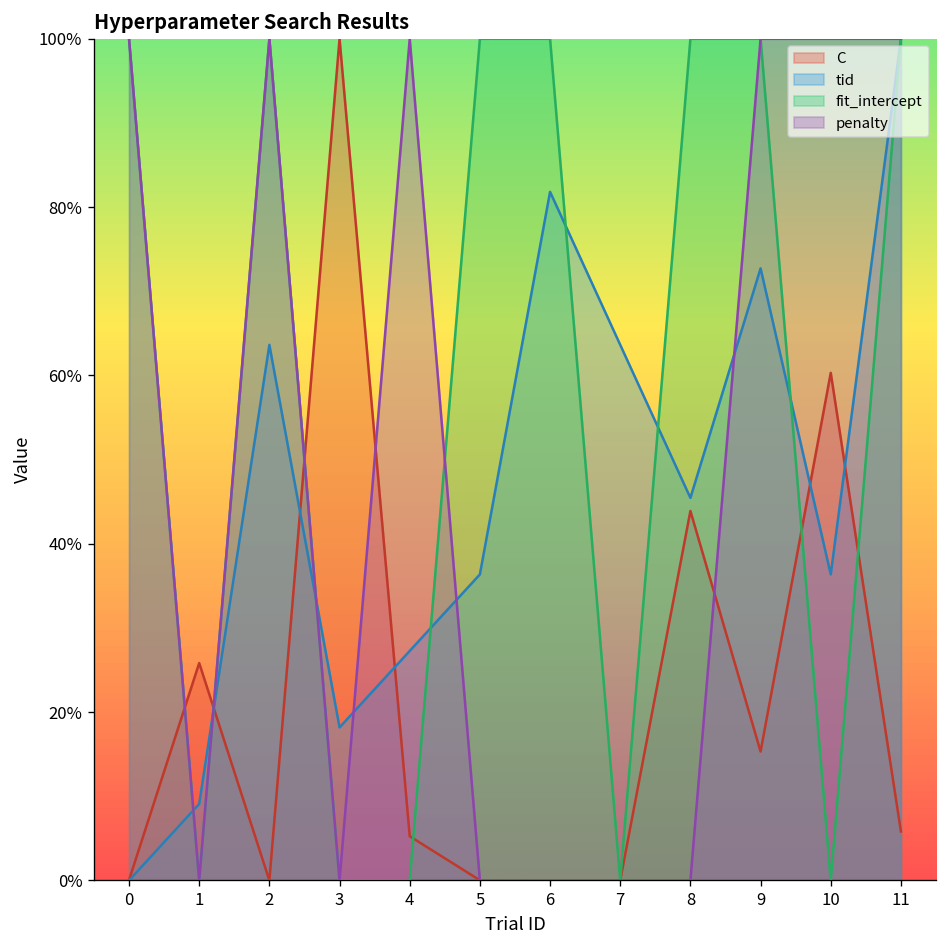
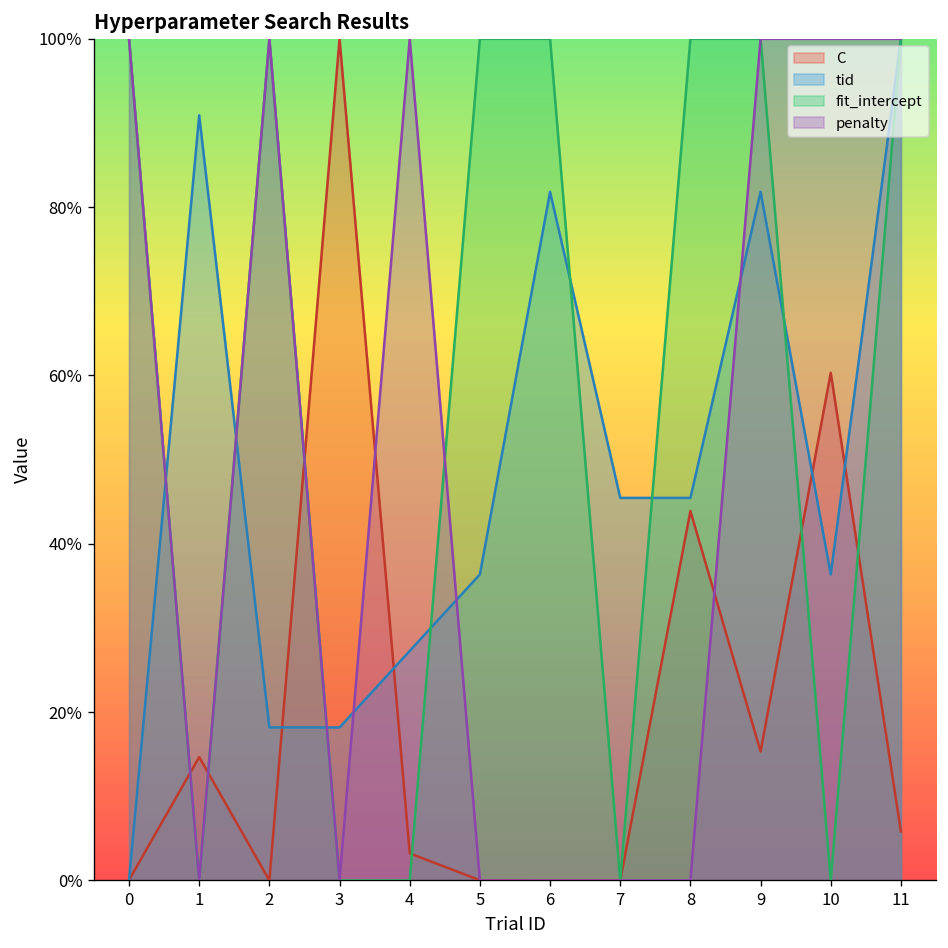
C, 1: 26% -> 15%
tid, 1: 9% -> 91%
tid, 2: 64% -> 18%
C, 4: 5% -> 3%
tid, 7: 64% -> 45%
tid, 9: 73% -> 82%
